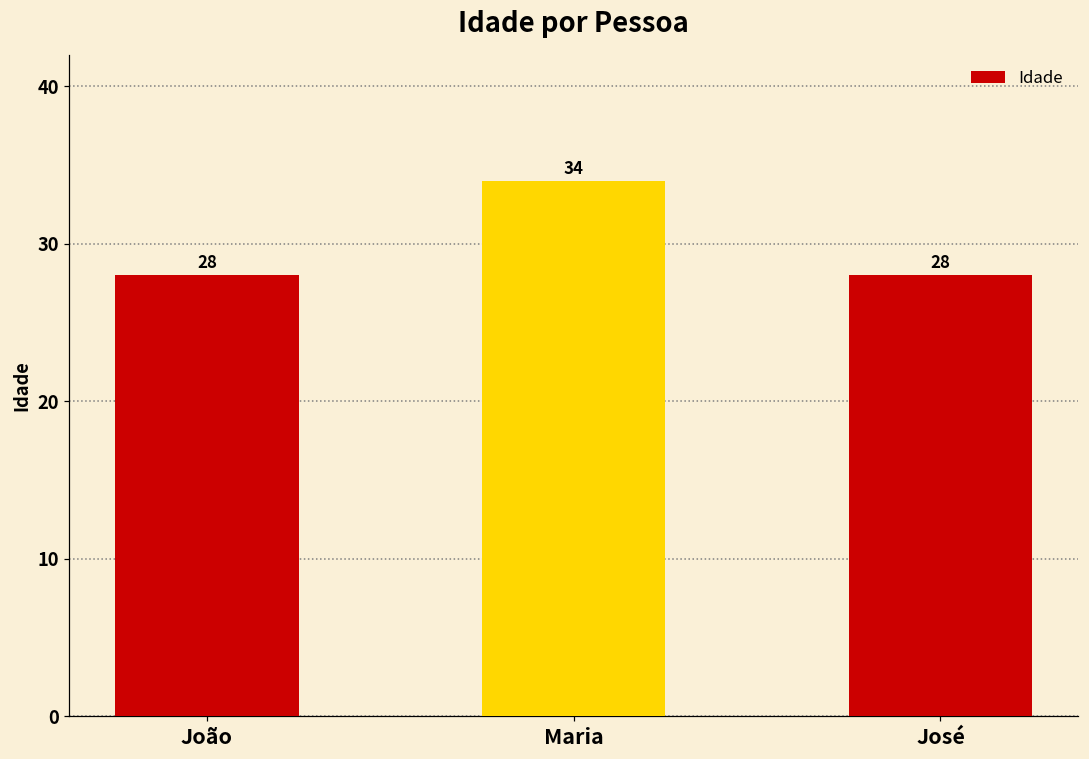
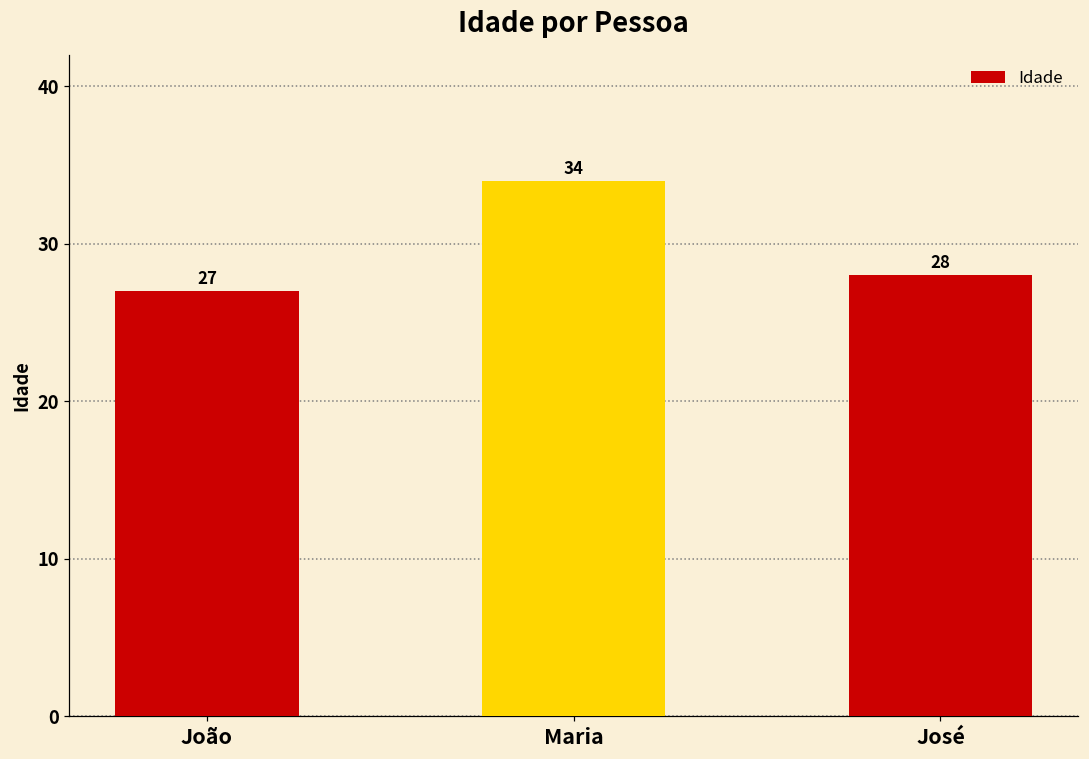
João: 28 -> 27
